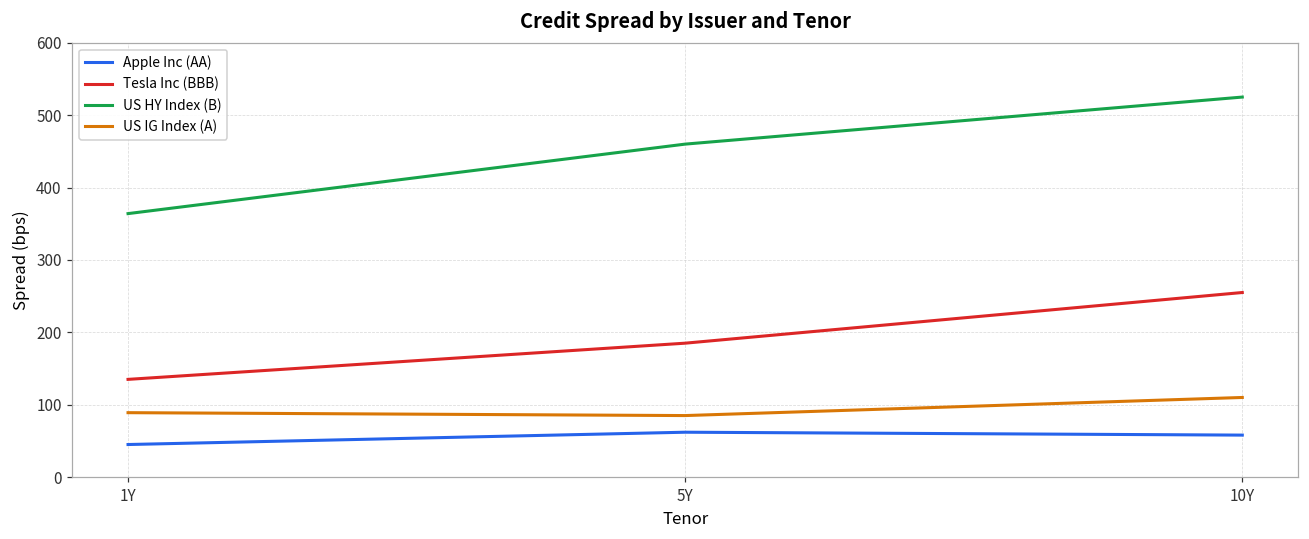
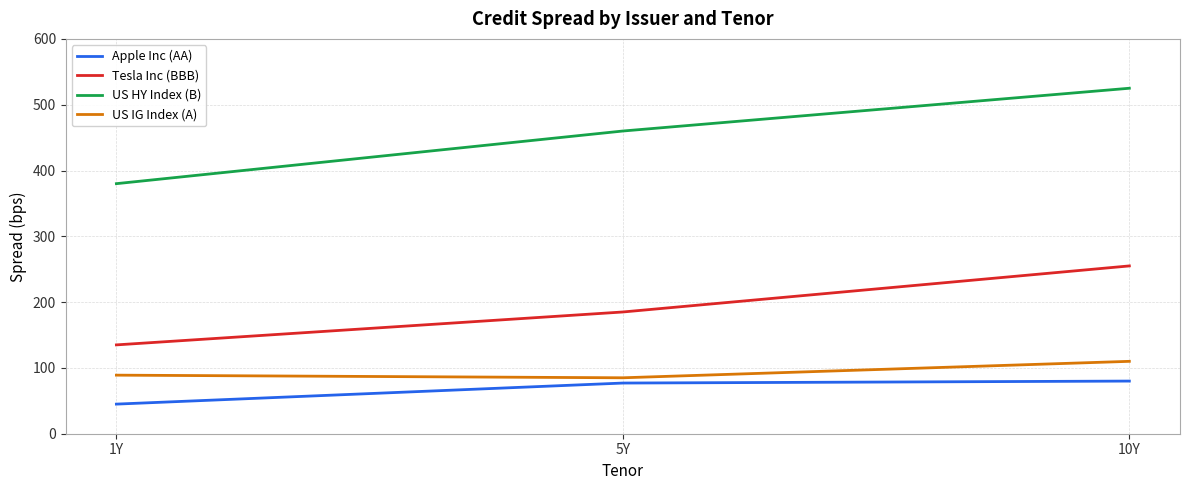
US HY Index (B), 1Y: 360 -> 380
Apple Inc (AA), 5Y: 60 -> 80
Apple Inc (AA), 10Y: 60 -> 80
